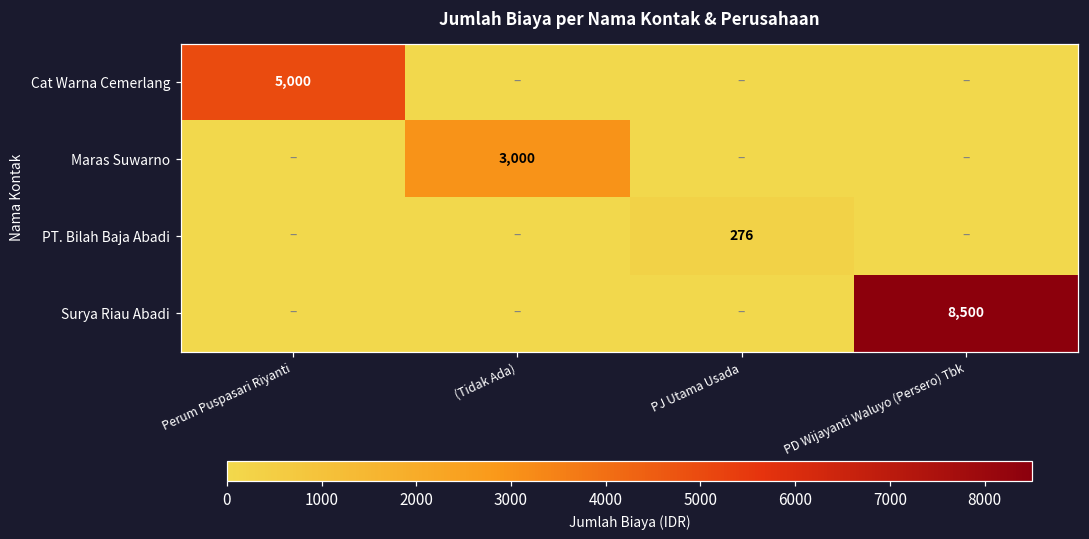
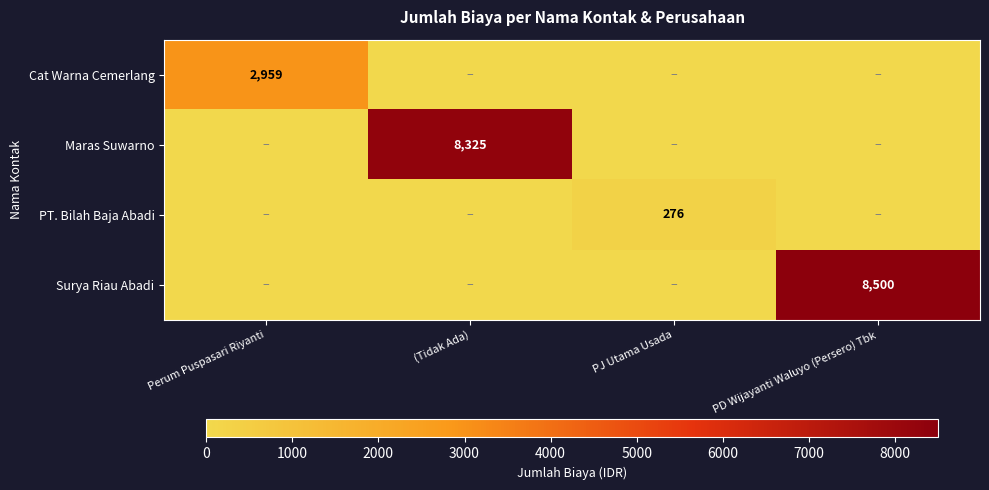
Cat Warna Cemerlang, Perum Puspasari Riyanti: 5,000 -> 2,959
Maras Suwarno, (Tidak Ada): 3,000 -> 8,325
